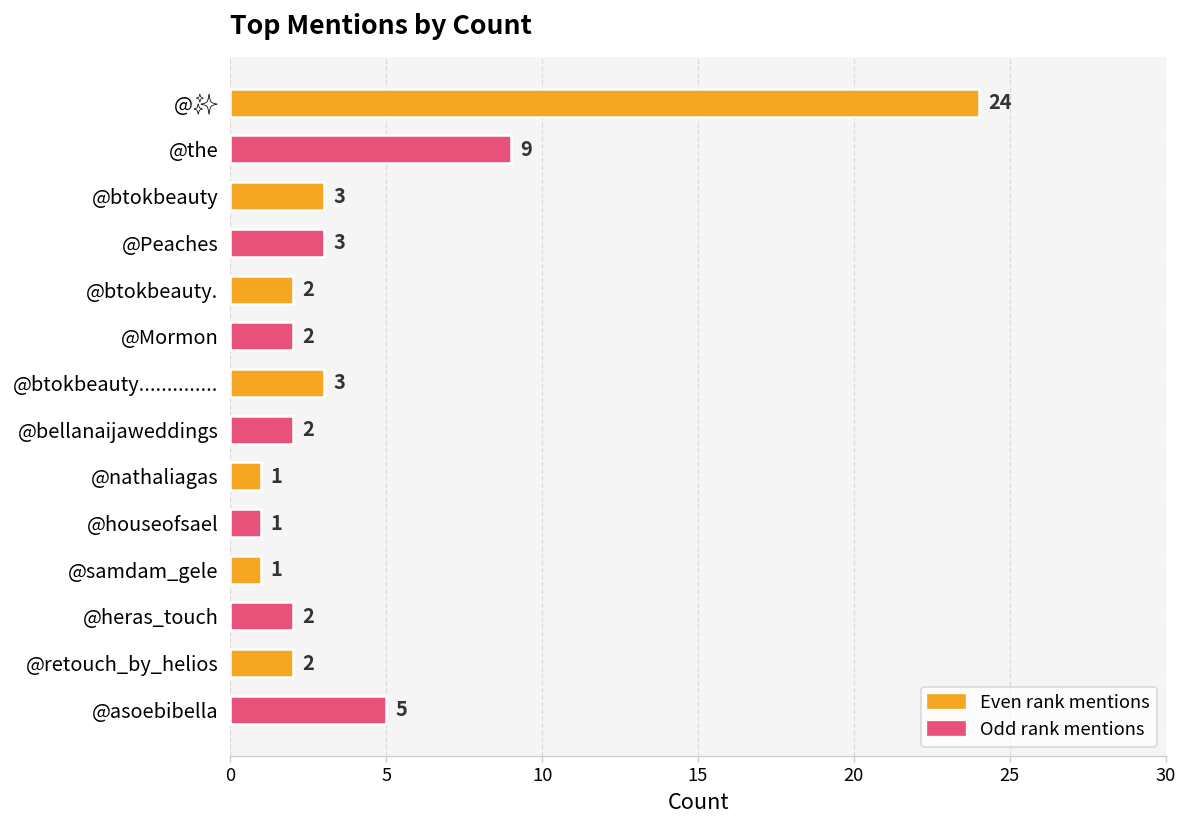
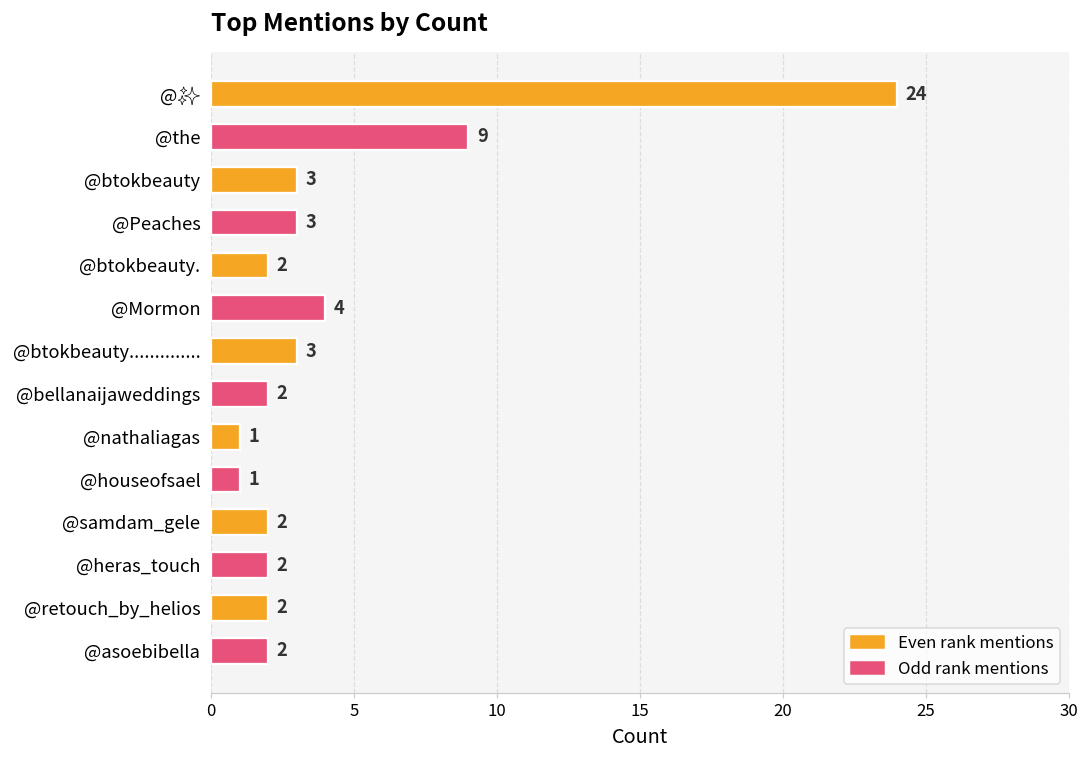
@Mormon: 2 -> 4
@samdam_gele: 1 -> 2
@asoebibella: 5 -> 2
